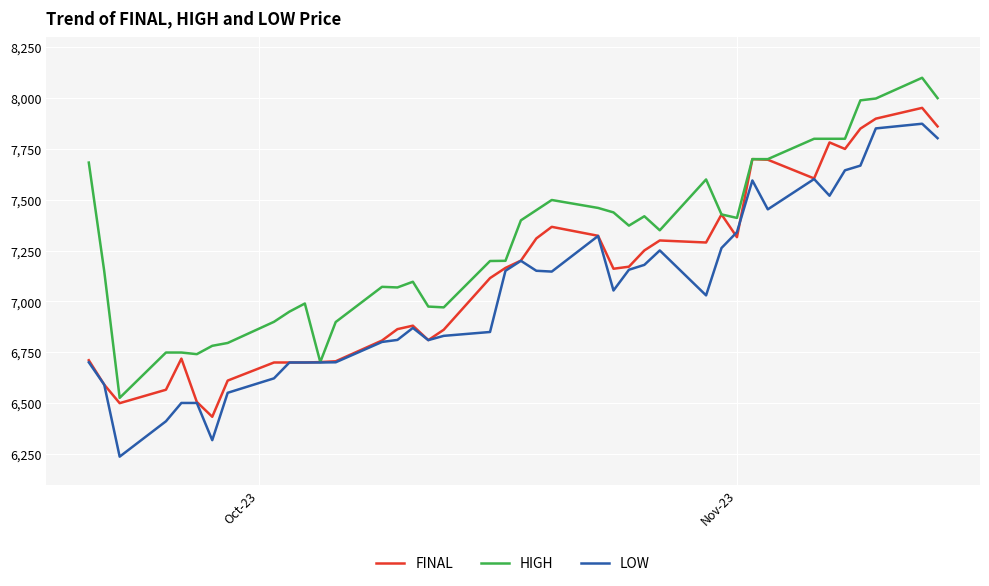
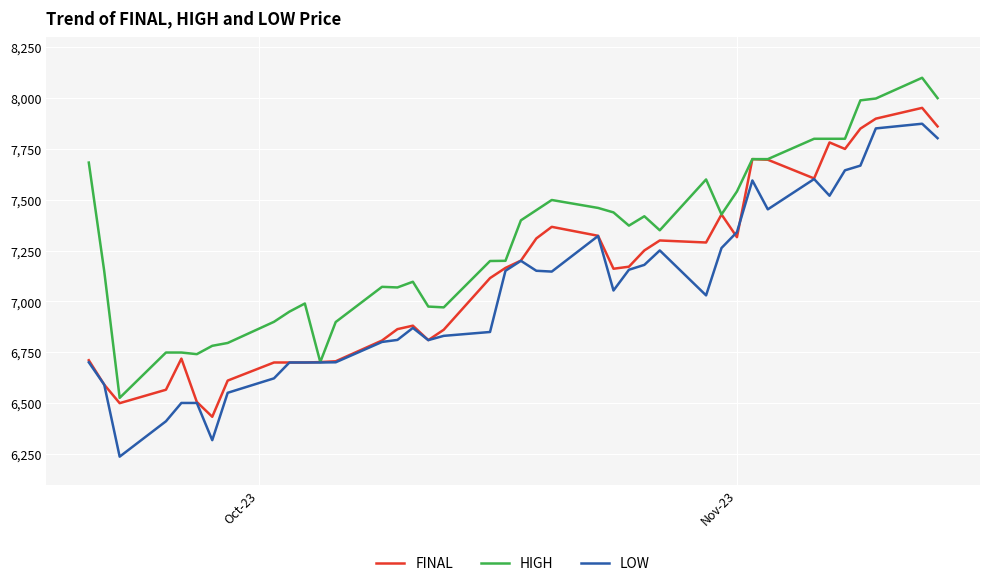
HIGH, Nov-23: 7,410 -> 7,540
